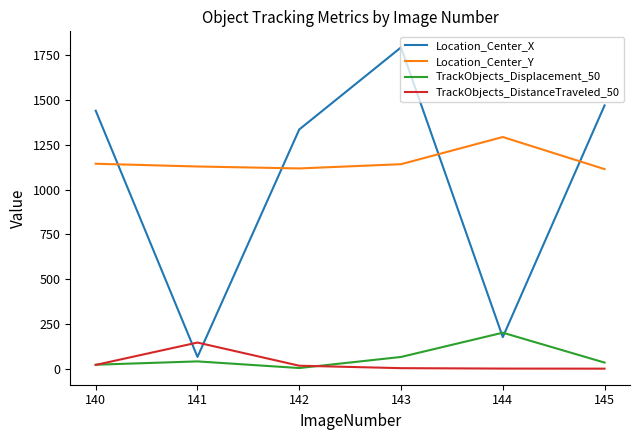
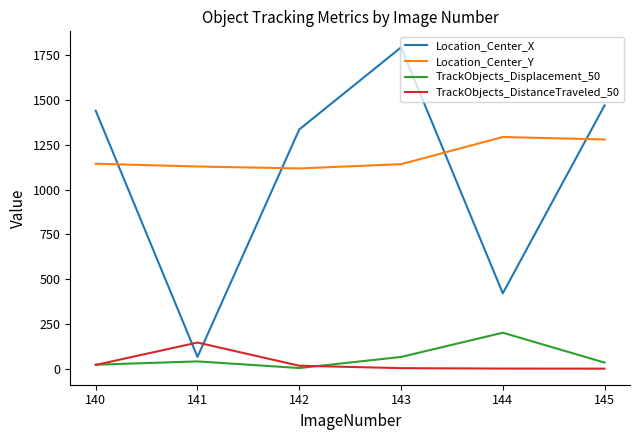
Location_Center_X, 144: 180 -> 420
Location_Center_Y, 145: 1110 -> 1280
